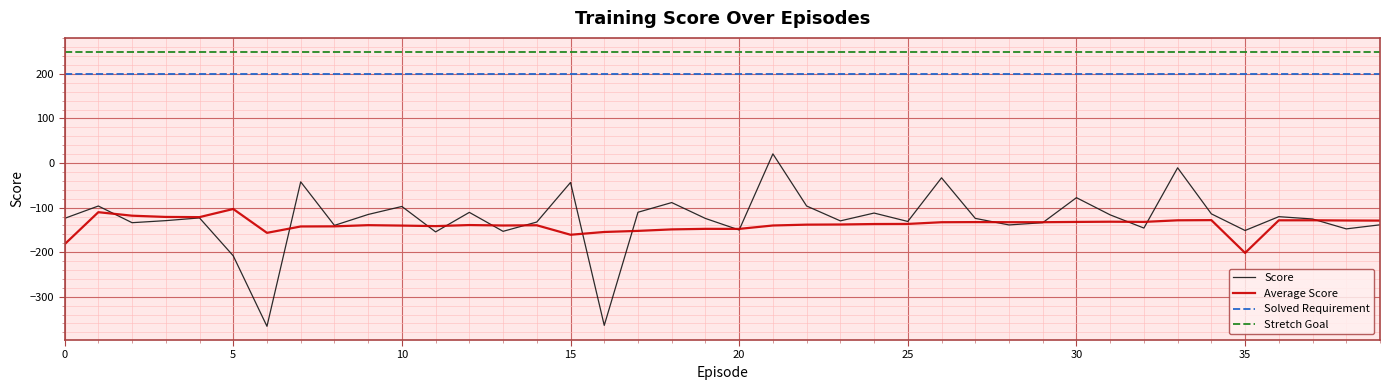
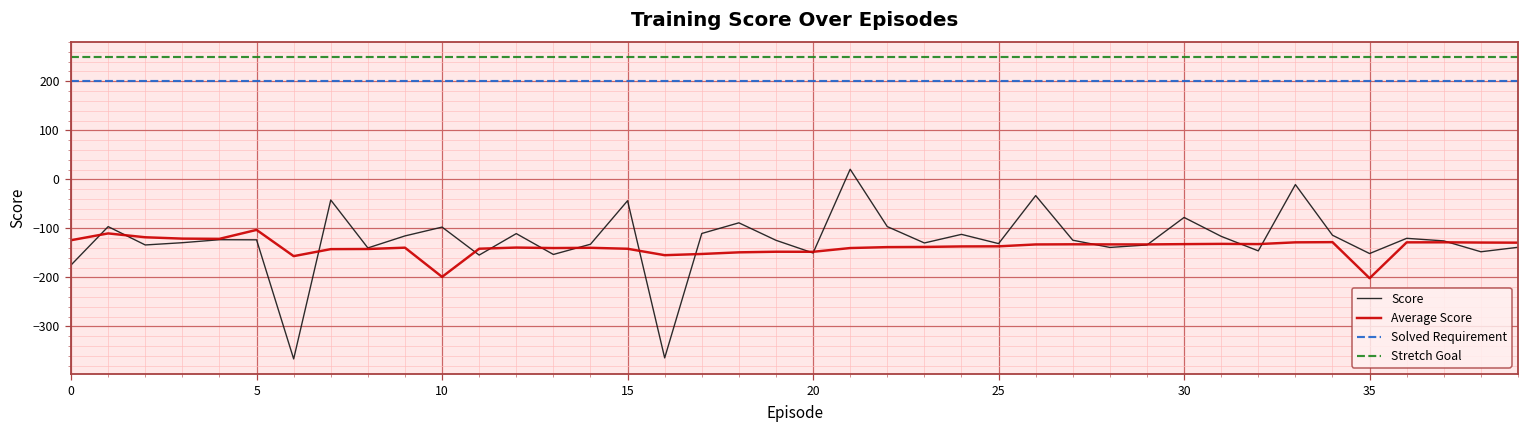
Score, 0: -120 -> -170
Average Score, 0: -180 -> -120
Score, 5: -210 -> -120
Average Score, 10: -140 -> -200
Average Score, 15: -160 -> -140
